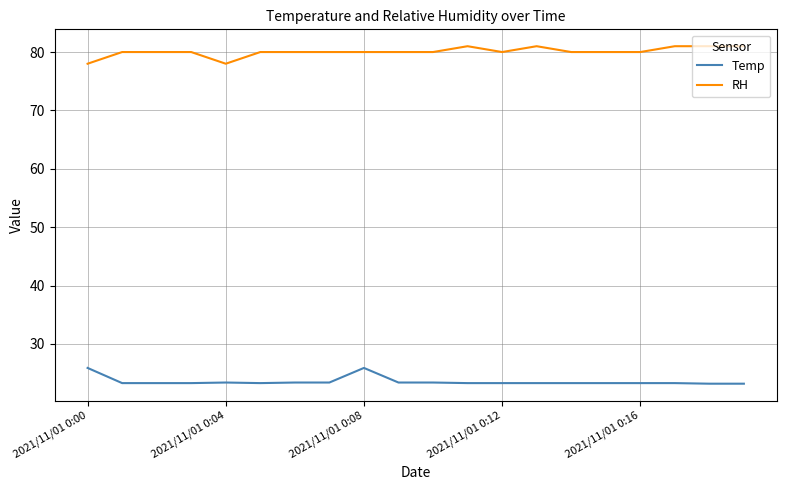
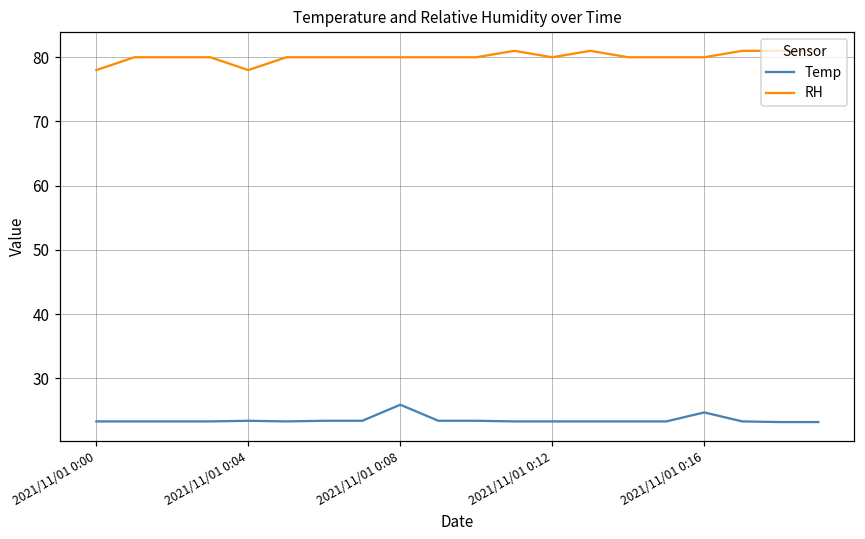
Temp, 2021/11/01 0:00: 26 -> 23
Temp, 2021/11/01 0:16: 23 -> 25
